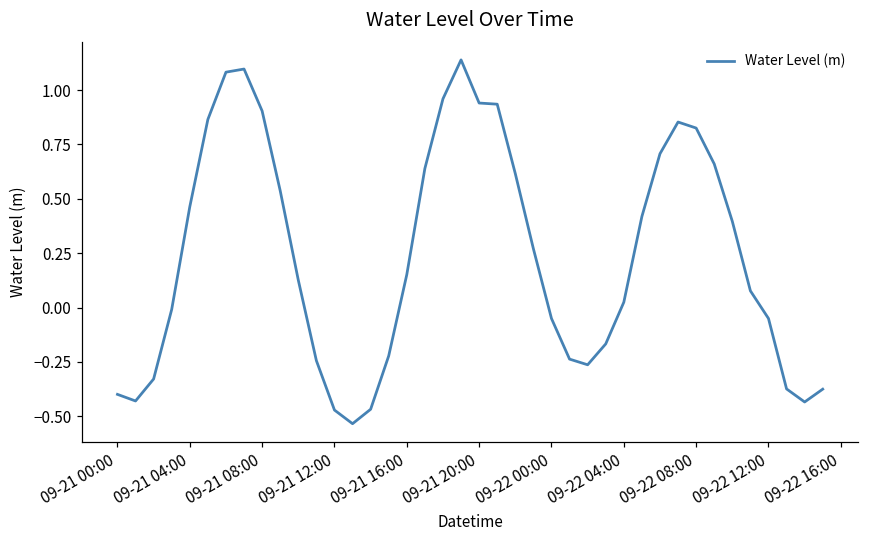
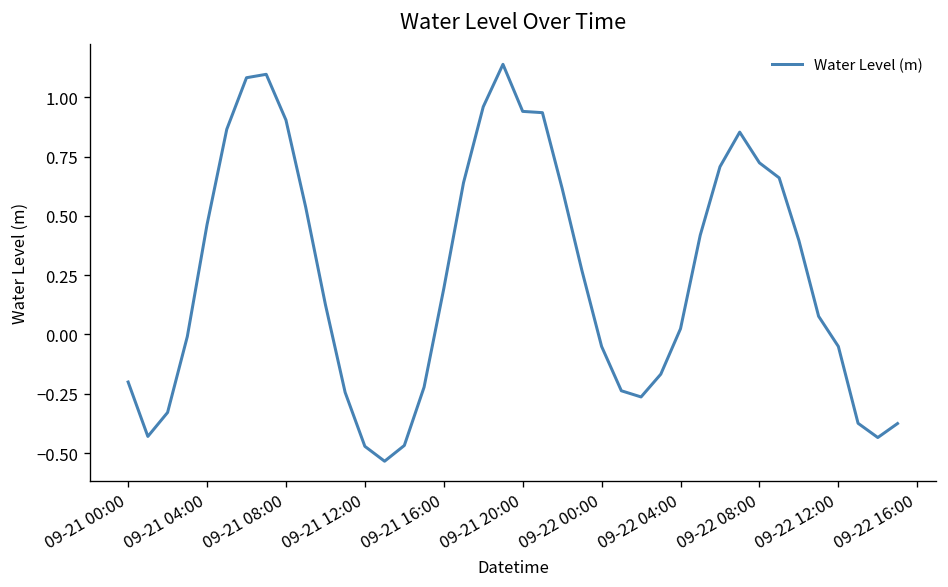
09-21 00:00: -0.40 -> -0.20
09-21 16:00: 0.15 -> 0.19
09-22 08:00: 0.83 -> 0.72
